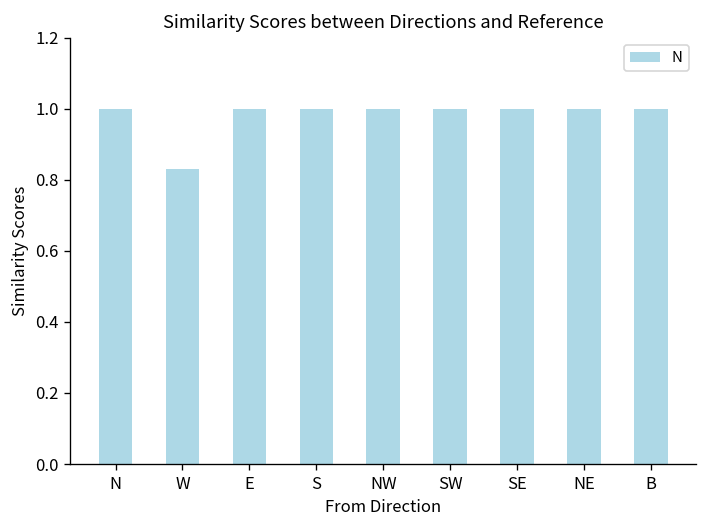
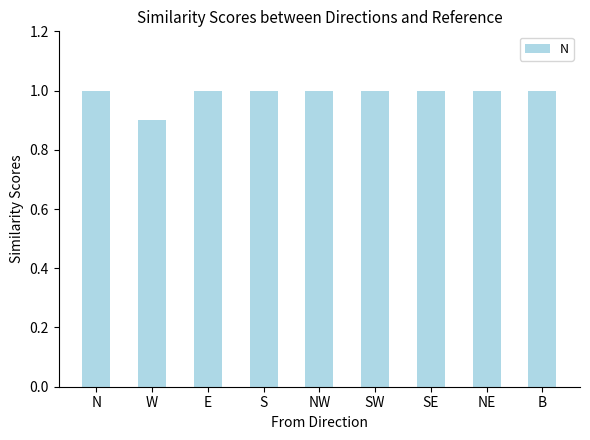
W: 0.83 -> 0.90
